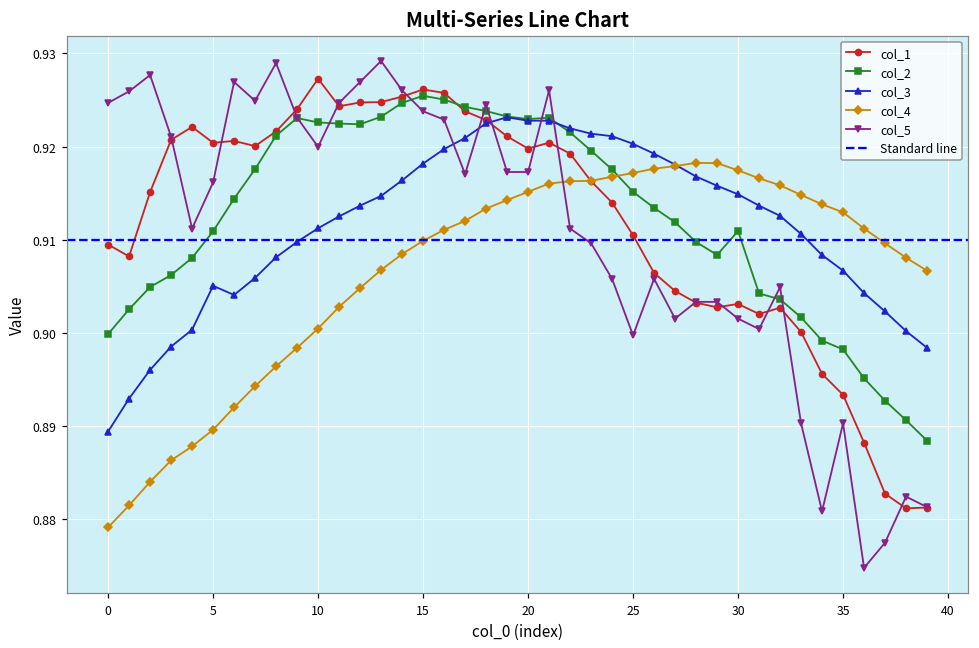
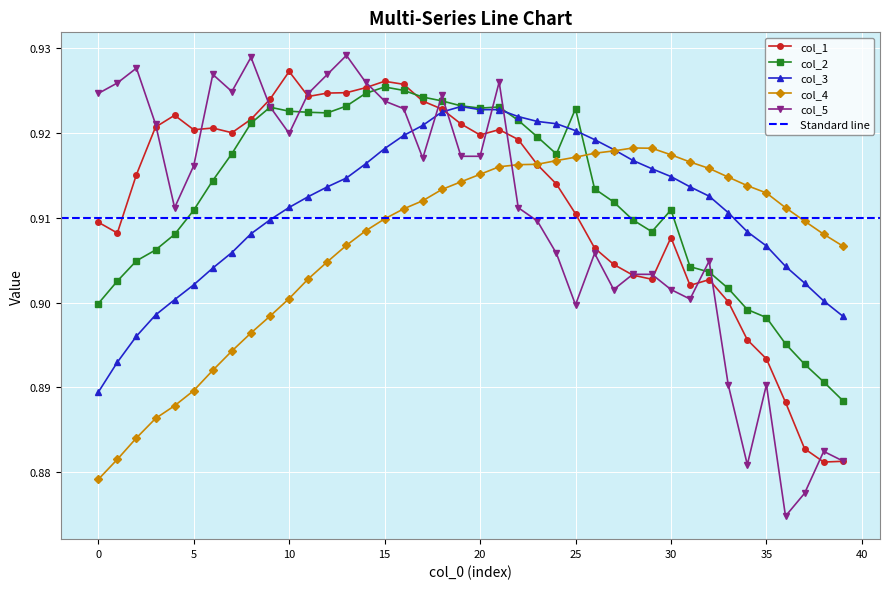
col_3, 5: 0.905 -> 0.902
col_2, 25: 0.915 -> 0.923
col_1, 30: 0.903 -> 0.908
